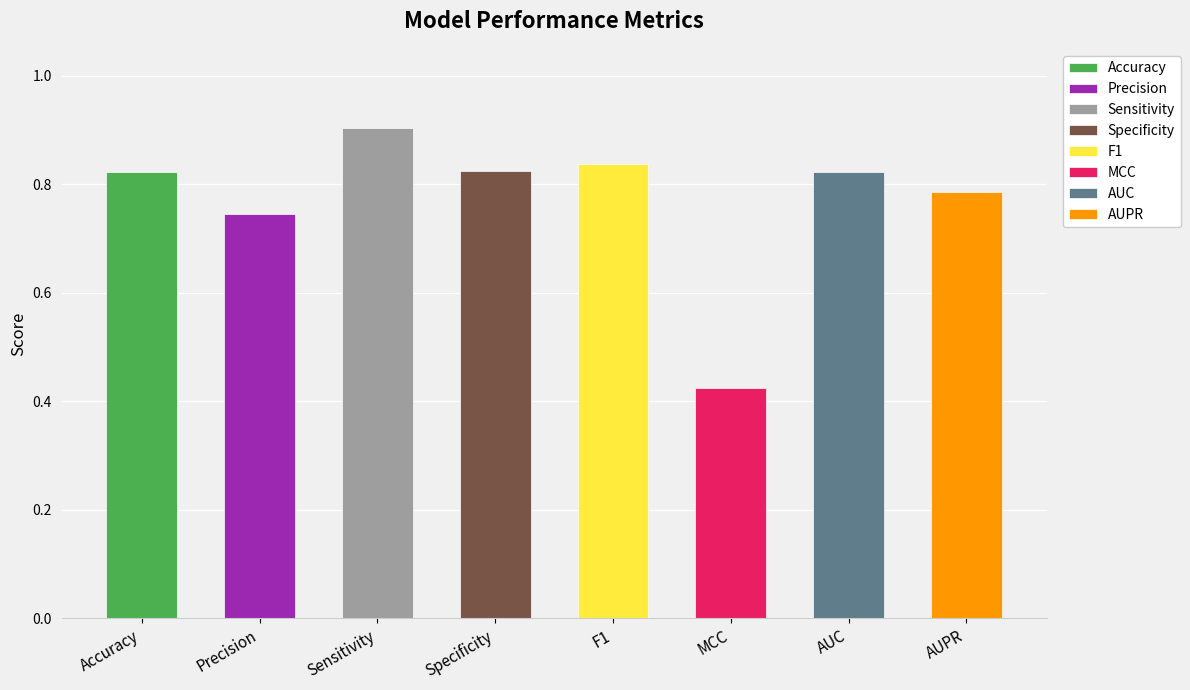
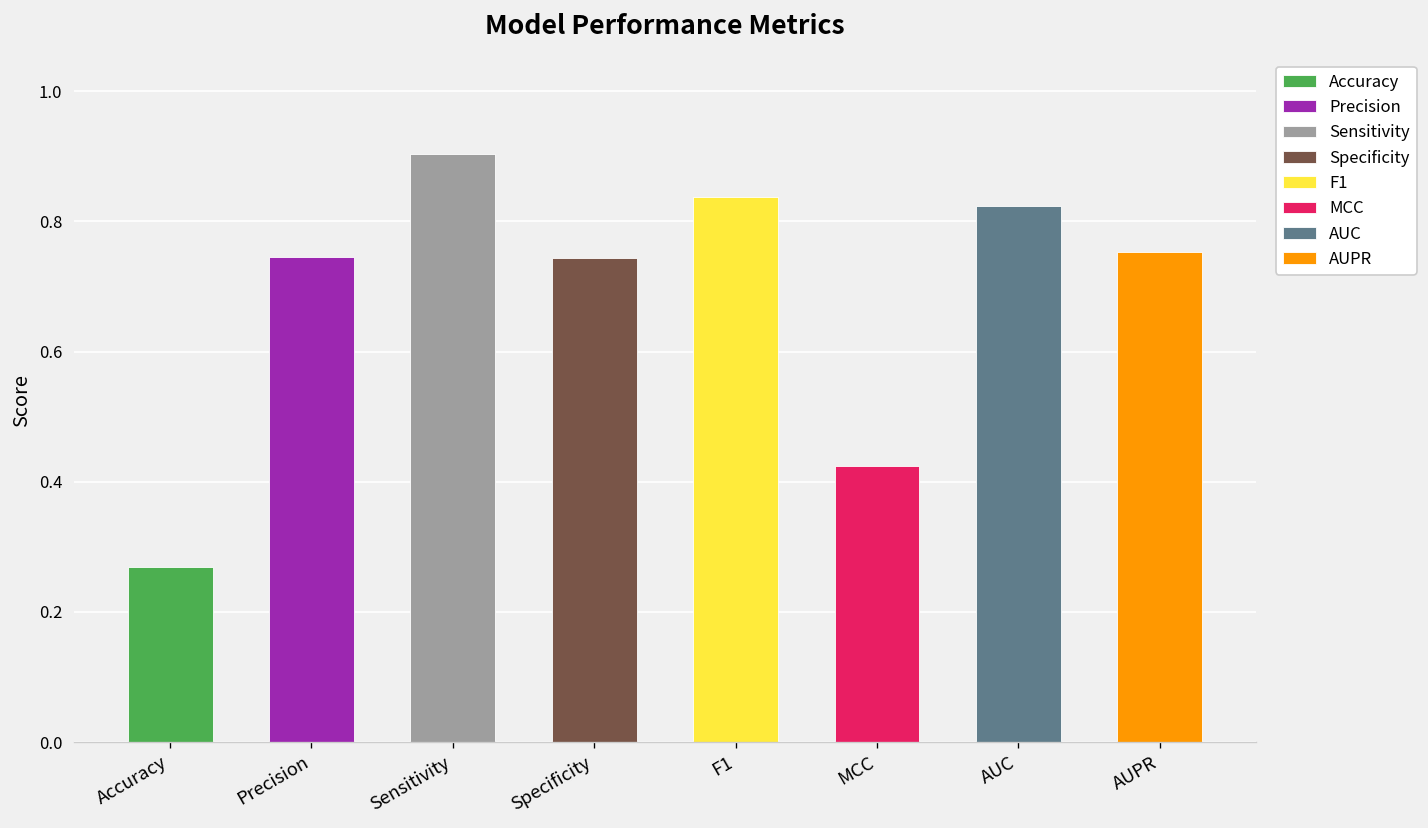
Accuracy: 0.82 -> 0.27
Specificity: 0.82 -> 0.74
AUPR: 0.79 -> 0.75
